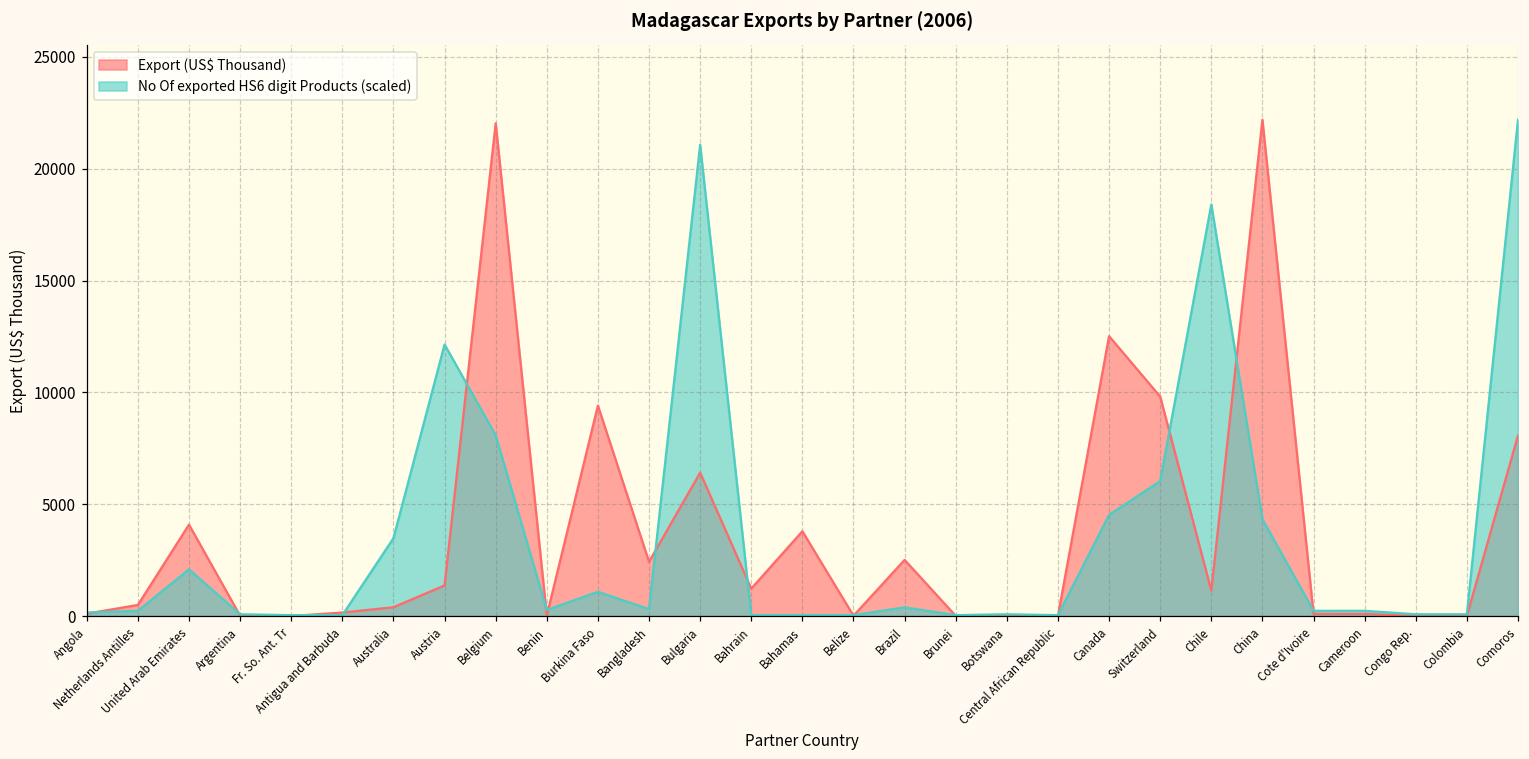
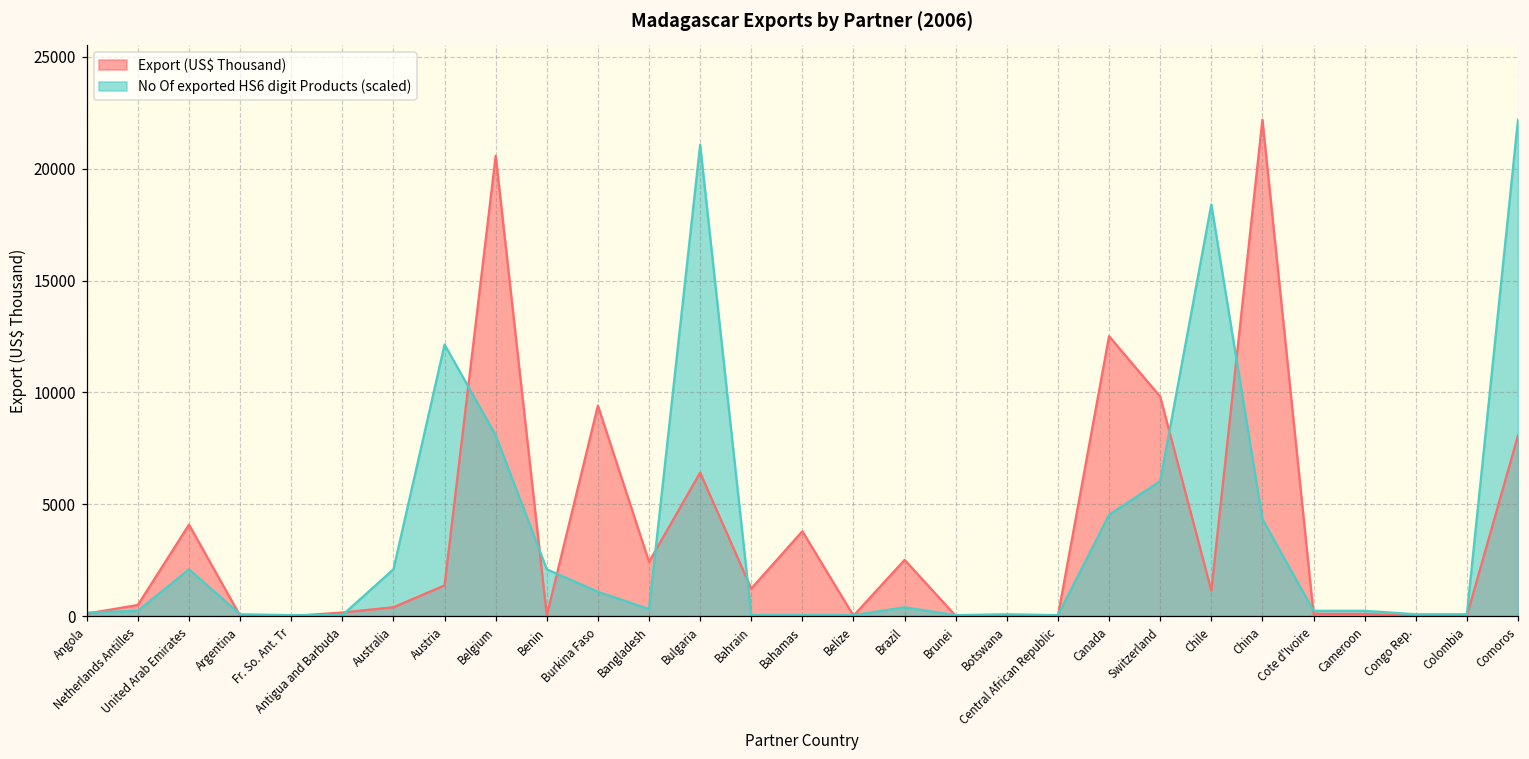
No Of exported HS6 digit Products (scaled), Australia: 3500 -> 2100
Export (US$ Thousand), Belgium: 22000 -> 20600
No Of exported HS6 digit Products (scaled), Benin: 300 -> 2100
